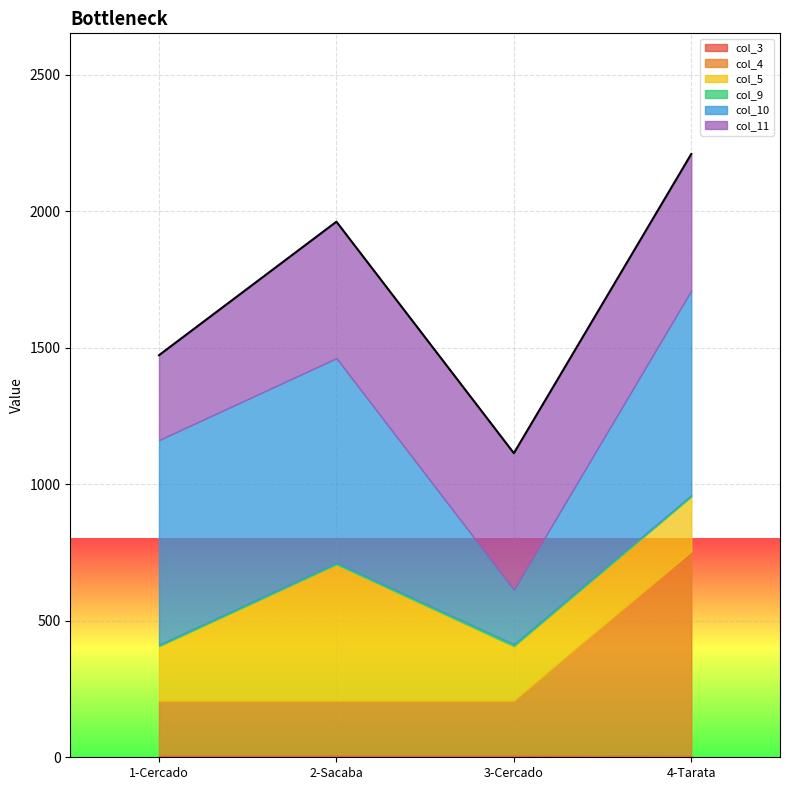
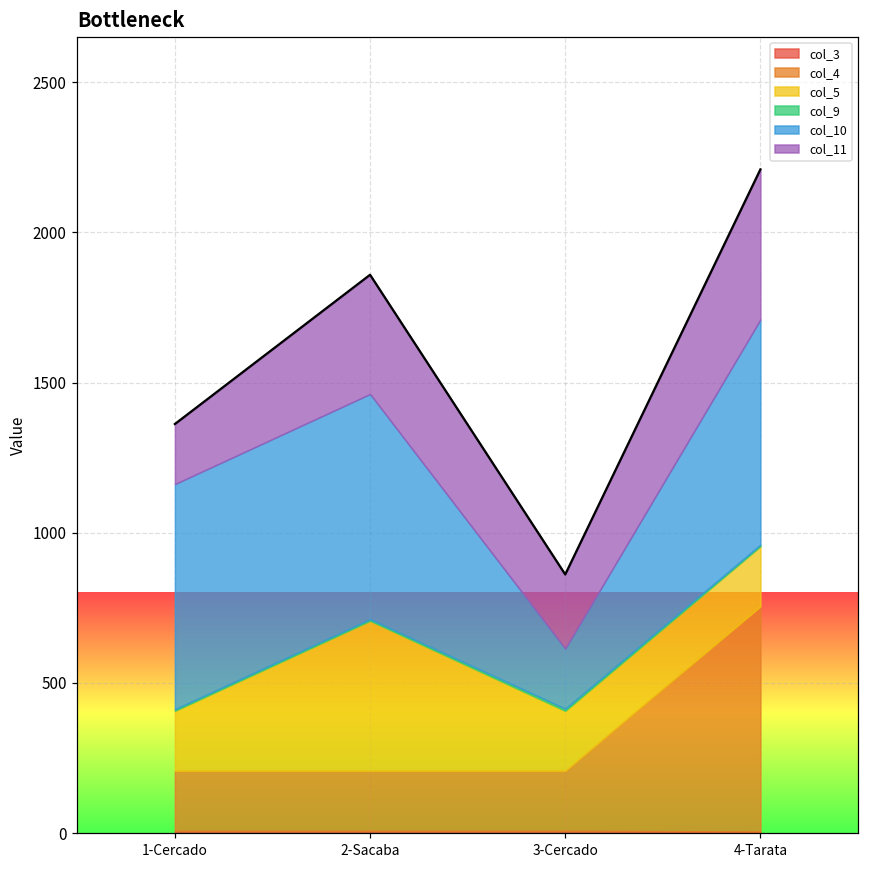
col_11, 1-Cercado: 310 -> 200
col_11, 2-Sacaba: 500 -> 400
col_11, 3-Cercado: 500 -> 250
